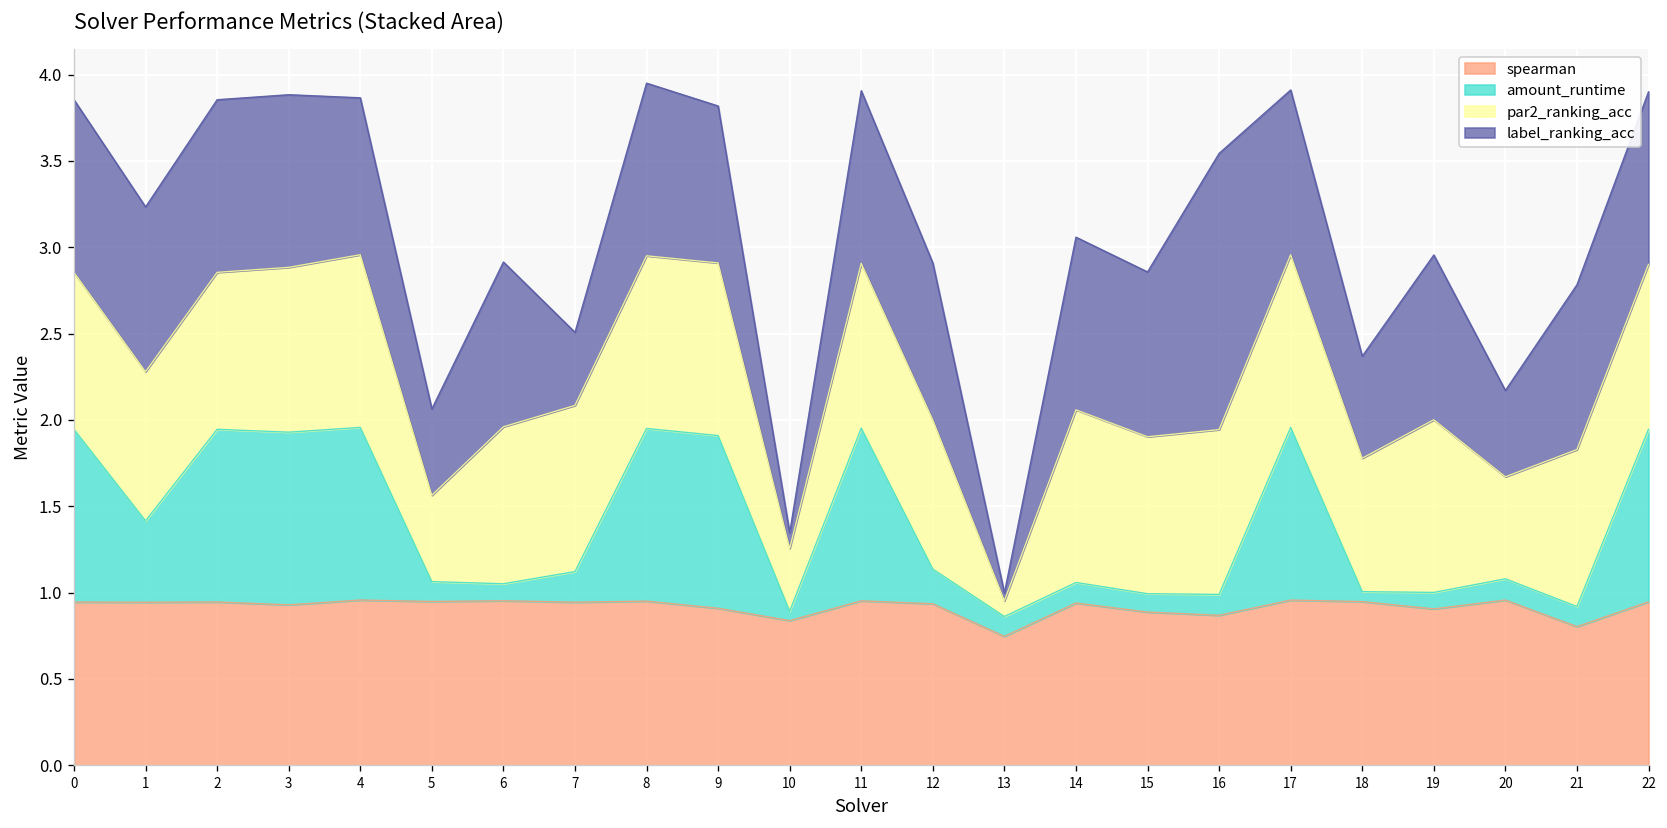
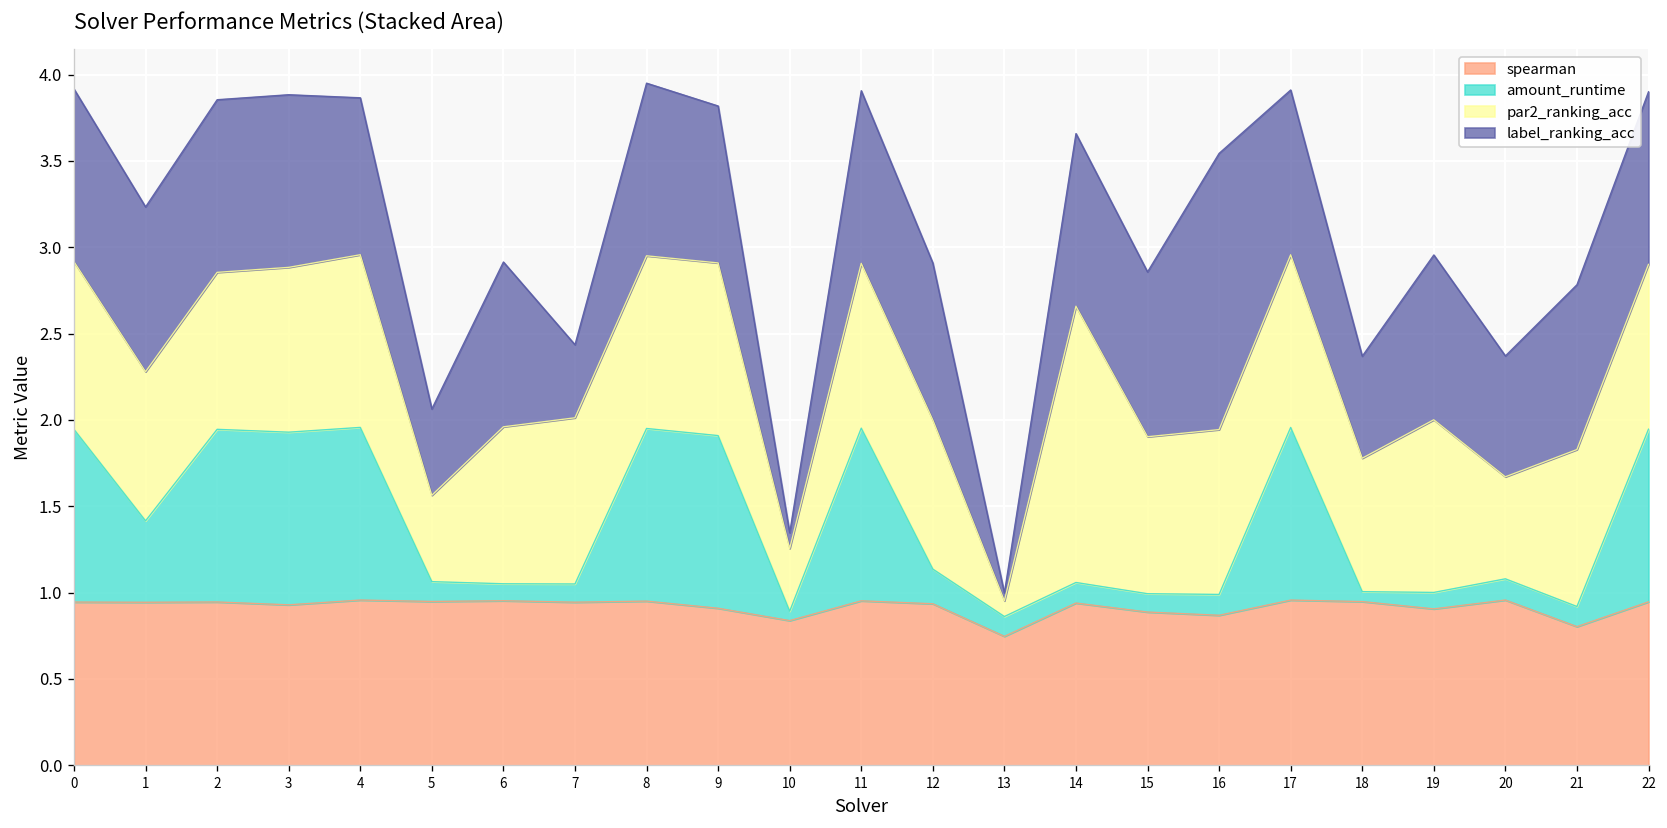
par2_ranking_acc, 0: 0.91 -> 0.97
amount_runtime, 7: 0.18 -> 0.11
par2_ranking_acc, 14: 1.0 -> 1.6
label_ranking_acc, 20: 0.5 -> 0.7
